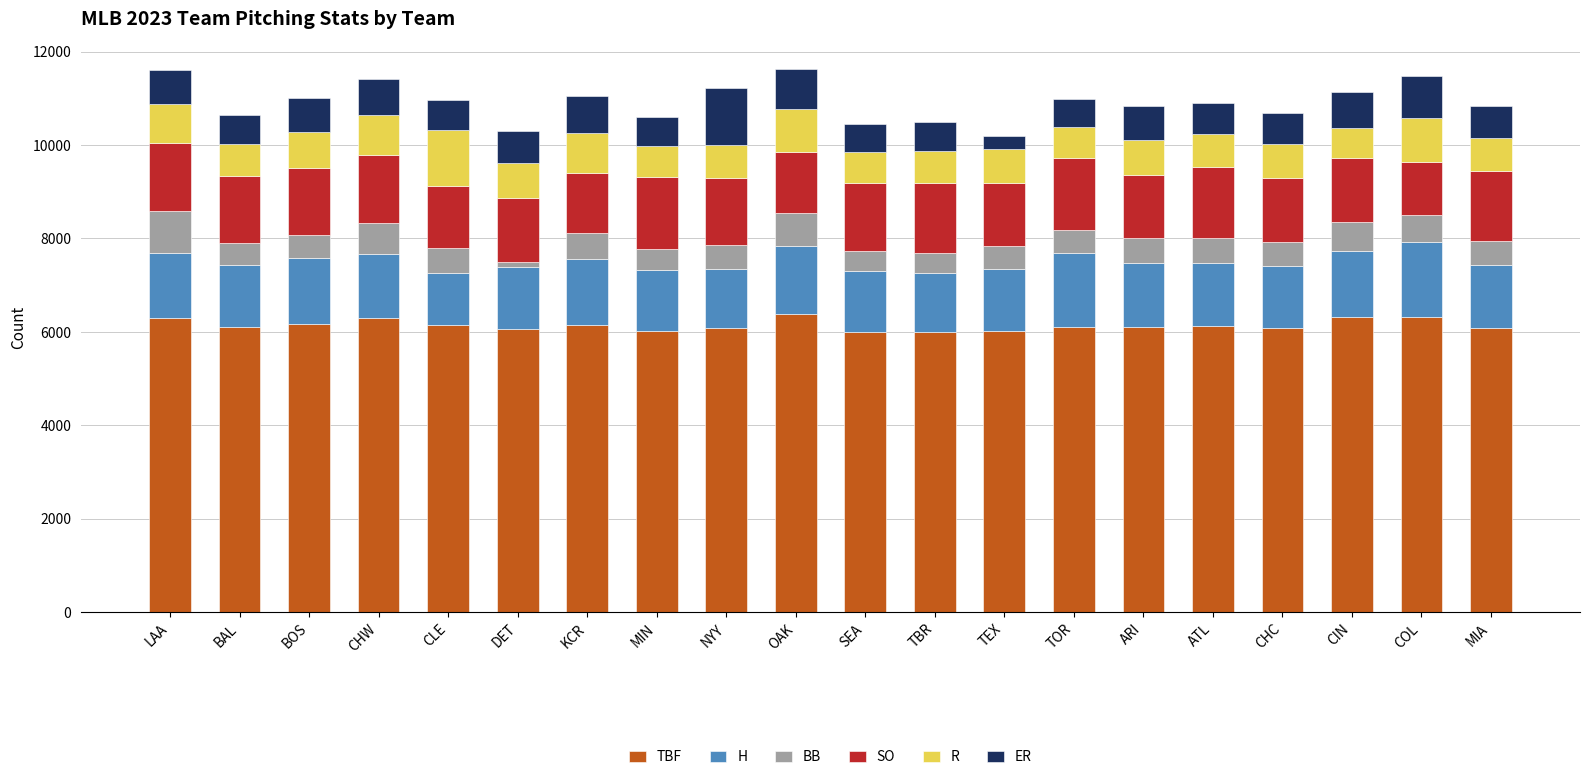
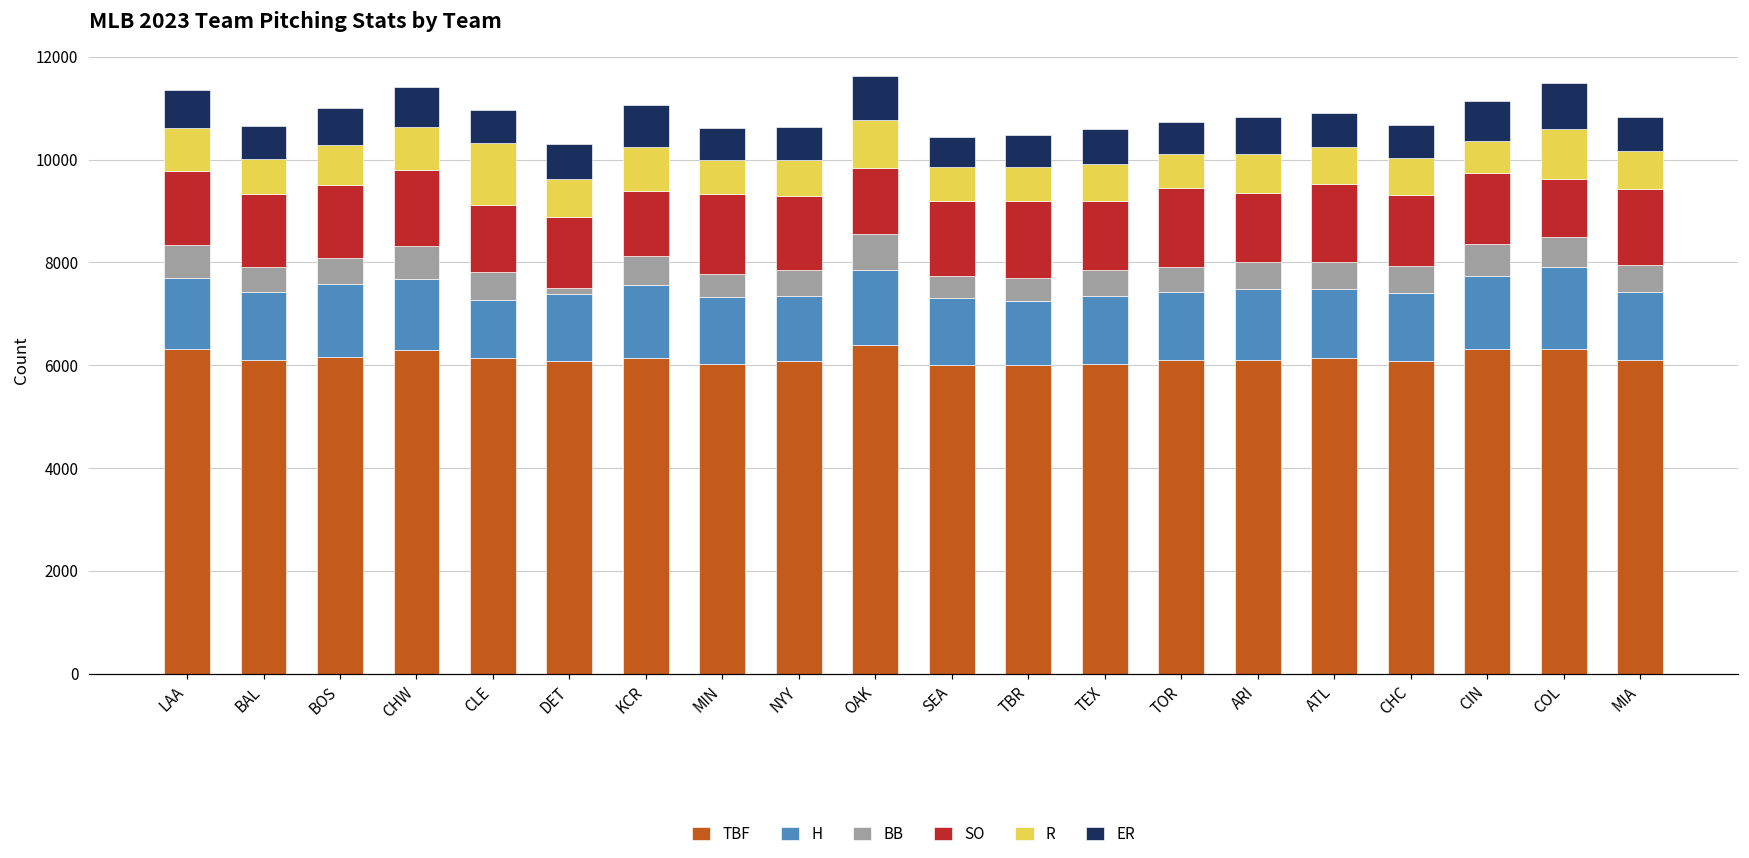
BB, LAA: 900 -> 600
ER, NYY: 1200 -> 600
ER, TEX: 300 -> 700
H, TOR: 1600 -> 1300
